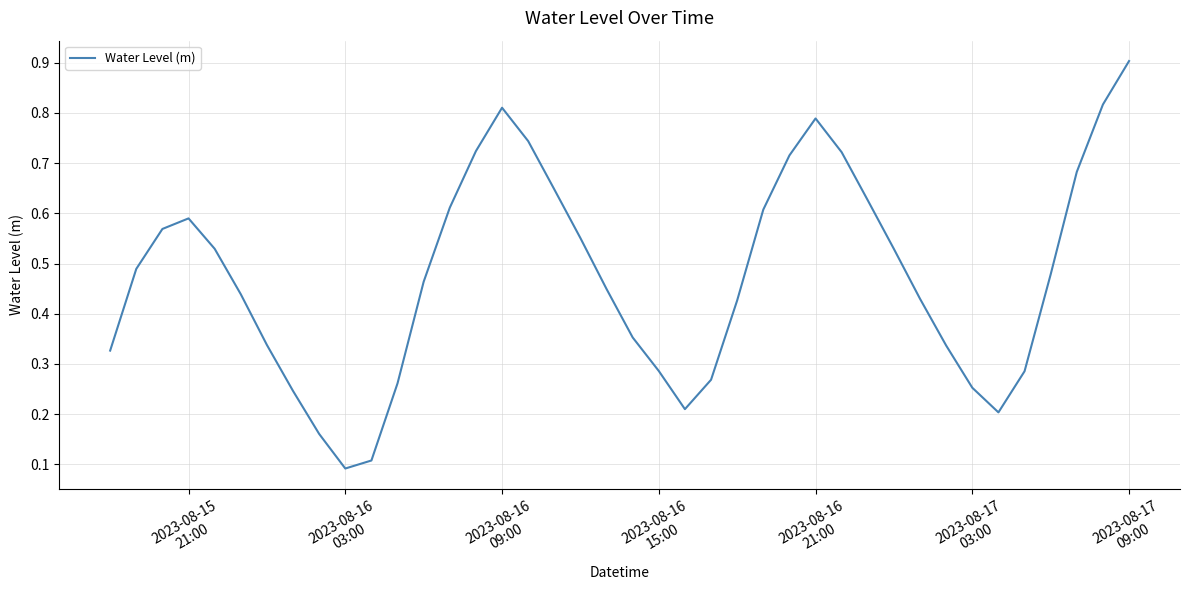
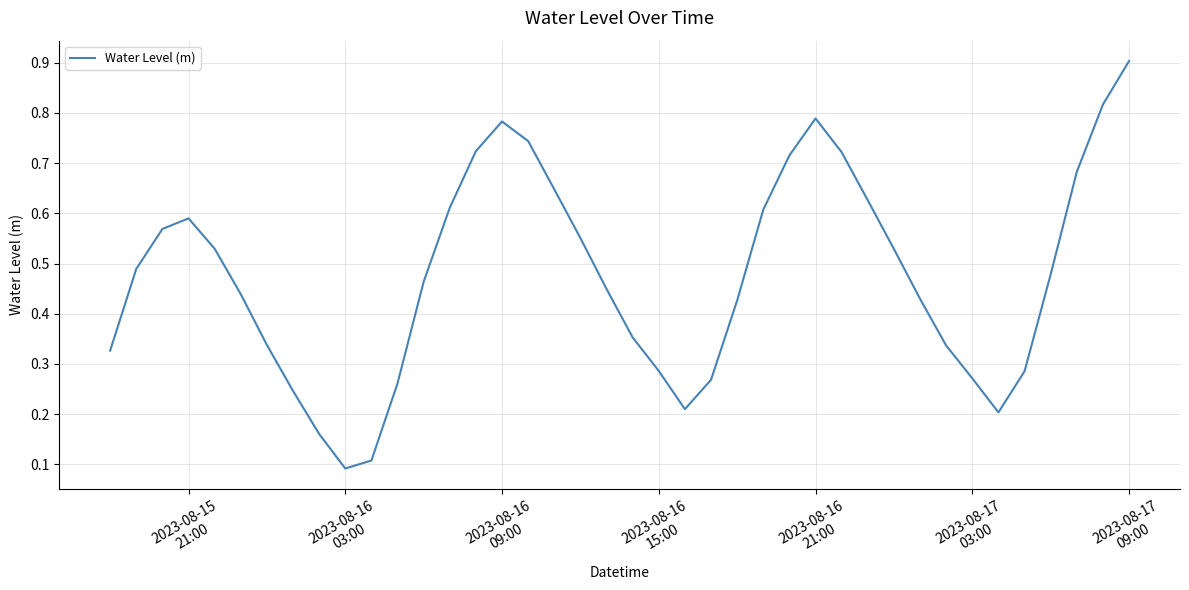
2023-08-16 09:00: 0.81 -> 0.78
2023-08-17 03:00: 0.25 -> 0.27
